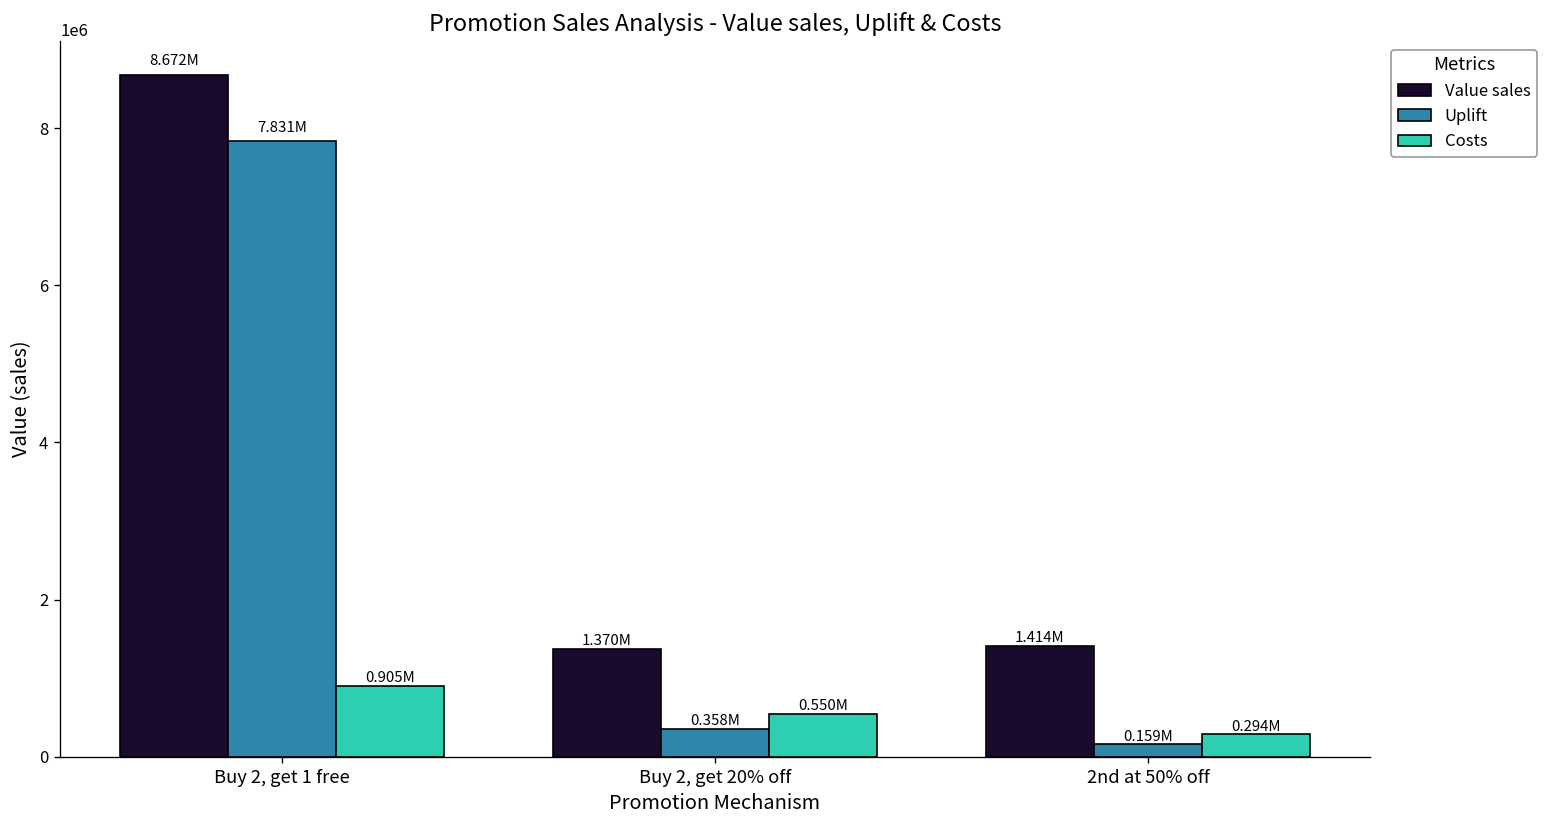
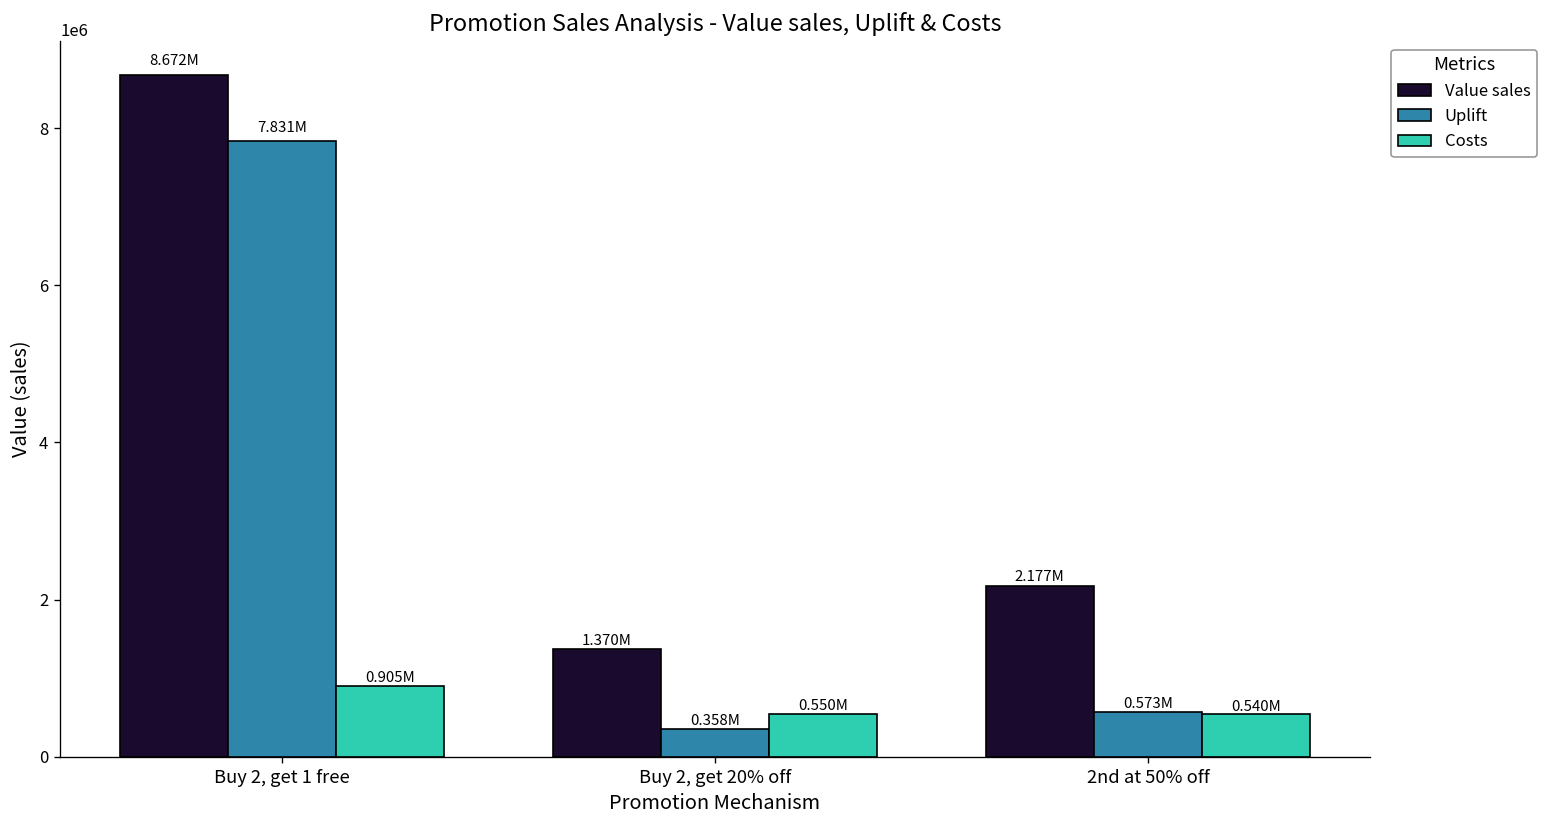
Value sales, 2nd at 50% off: 1.414M -> 2.177M
Uplift, 2nd at 50% off: 0.159M -> 0.573M
Costs, 2nd at 50% off: 0.294M -> 0.540M
